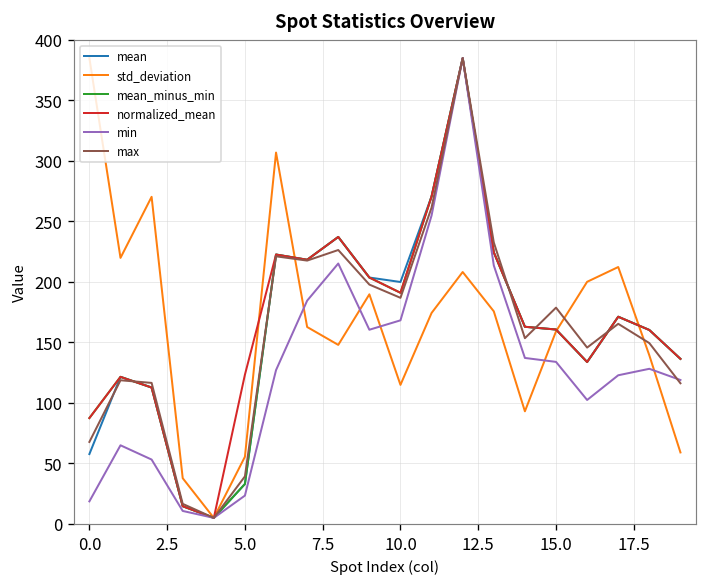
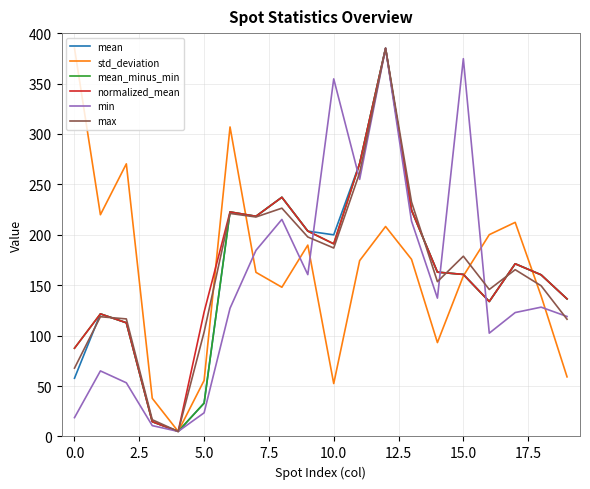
max, 5.0: 39 -> 104
std_deviation, 10.0: 115 -> 52
min, 10.0: 168 -> 355
min, 15.0: 134 -> 375
